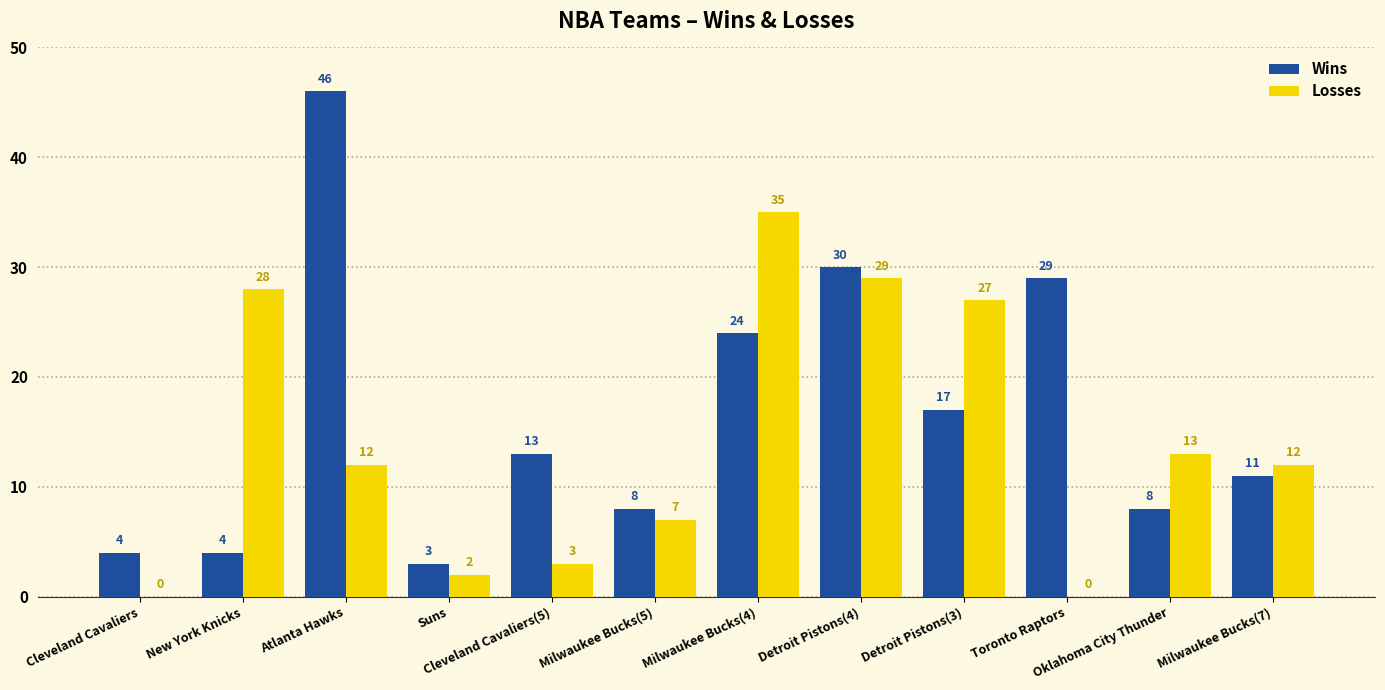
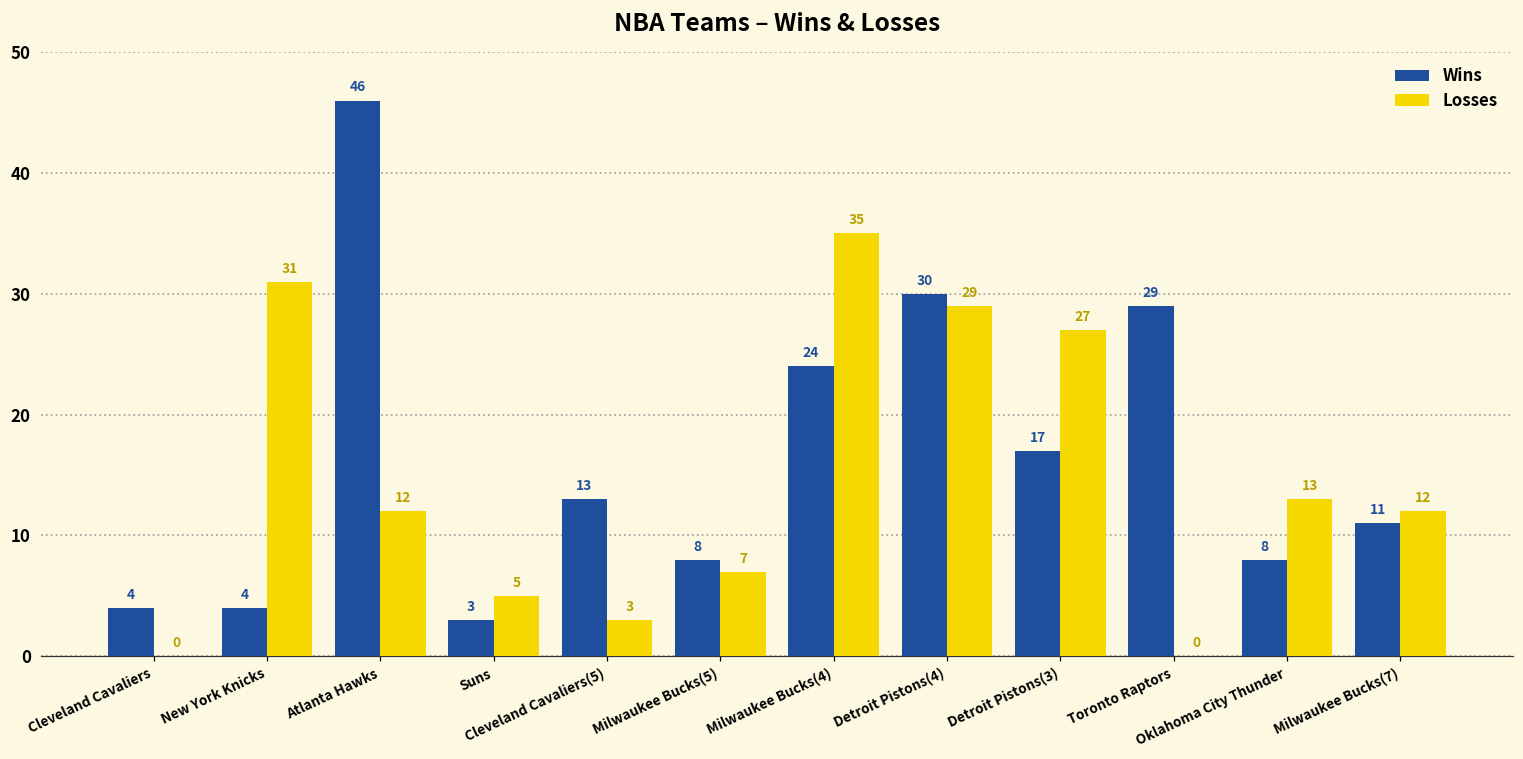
Losses, New York Knicks: 28 -> 31
Losses, Suns: 2 -> 5
